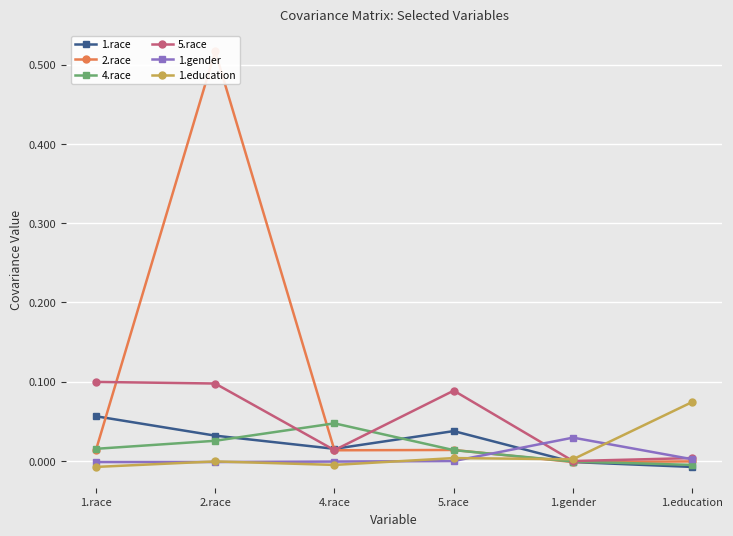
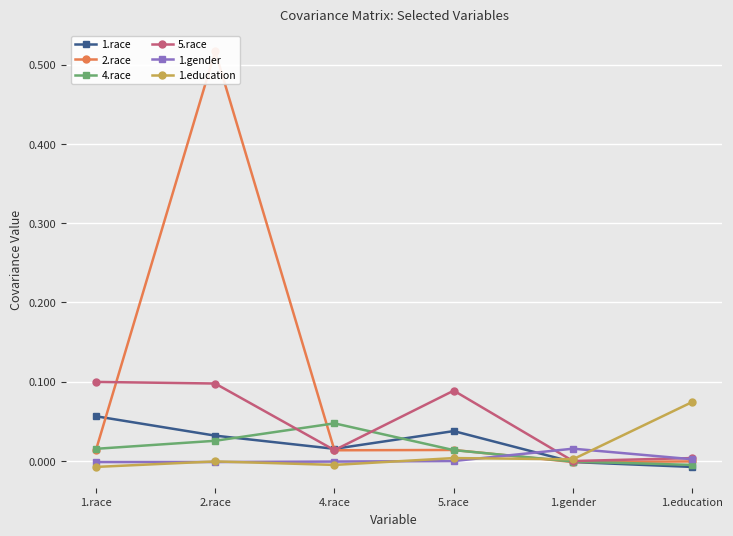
1.gender, 1.gender: 0.03 -> 0.02
